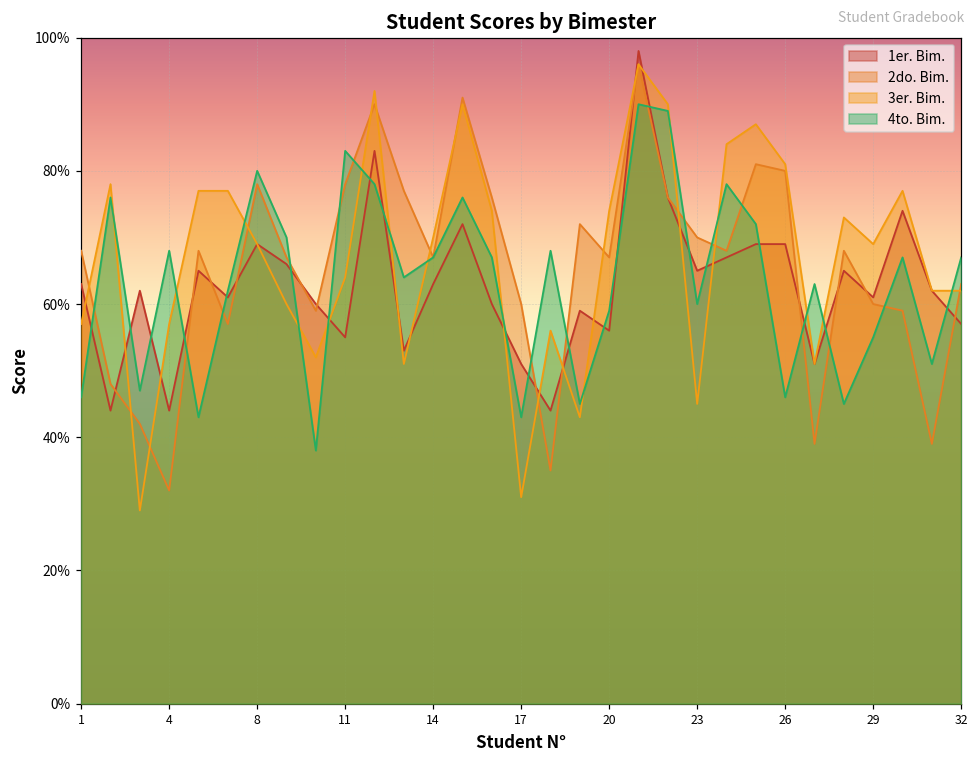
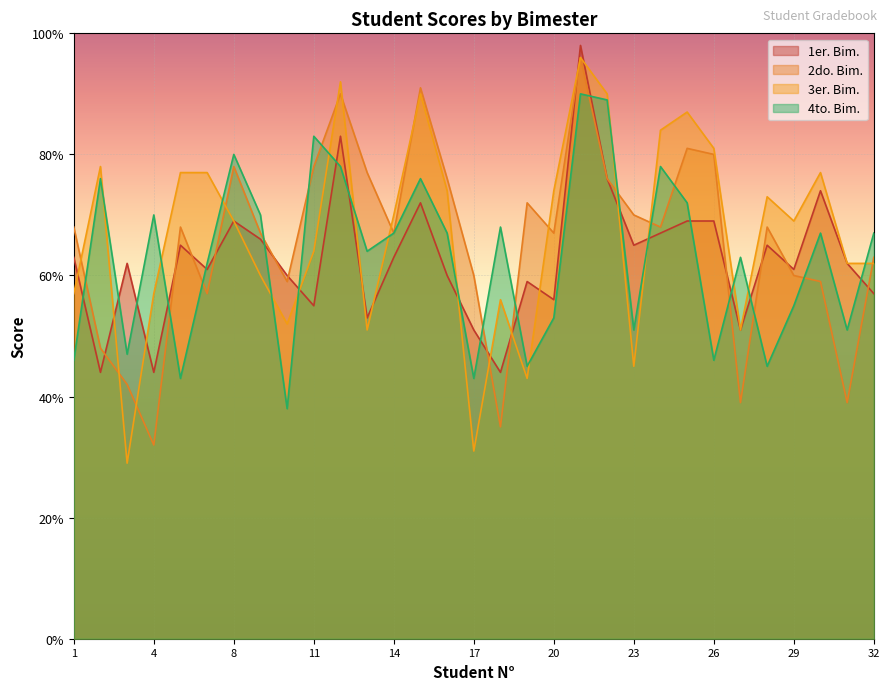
4to. Bim., 4: 68% -> 70%
4to. Bim., 20: 59% -> 53%
4to. Bim., 23: 60% -> 51%
